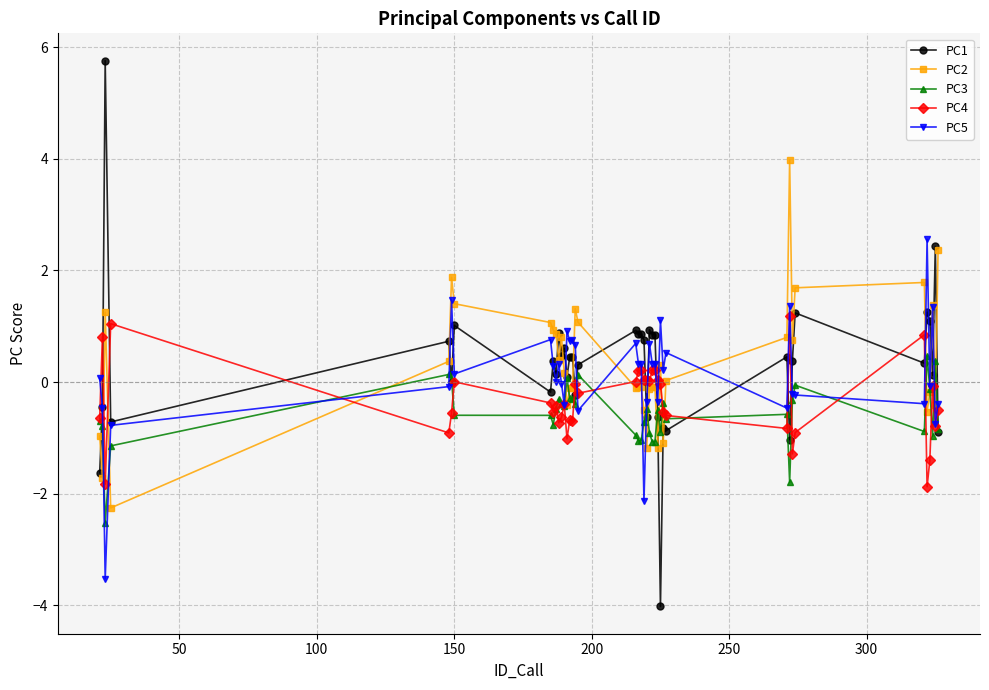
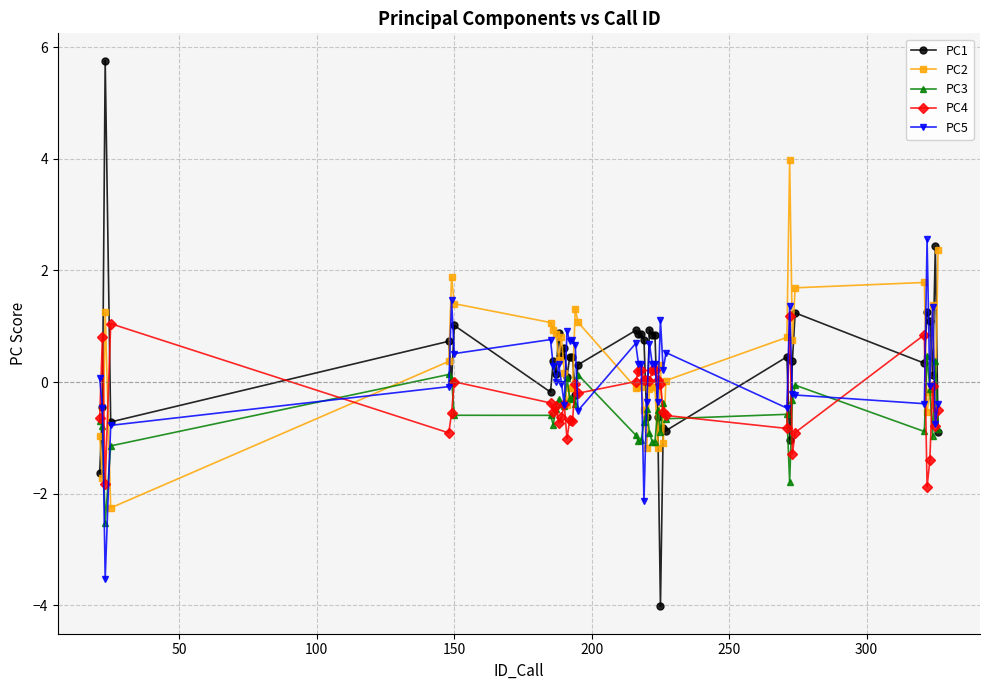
PC5, 150: 0.1 -> 0.5
